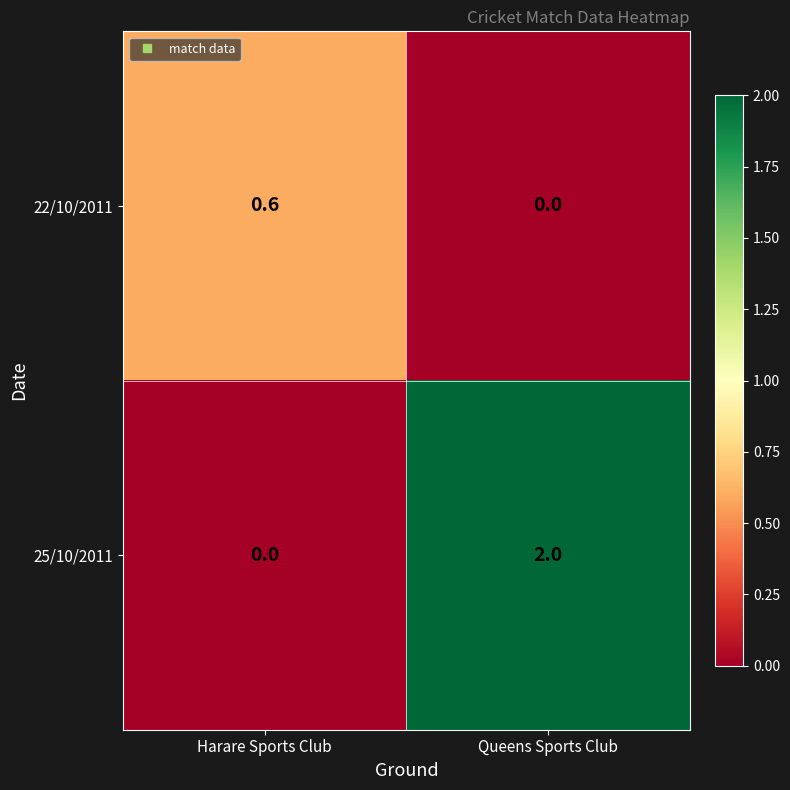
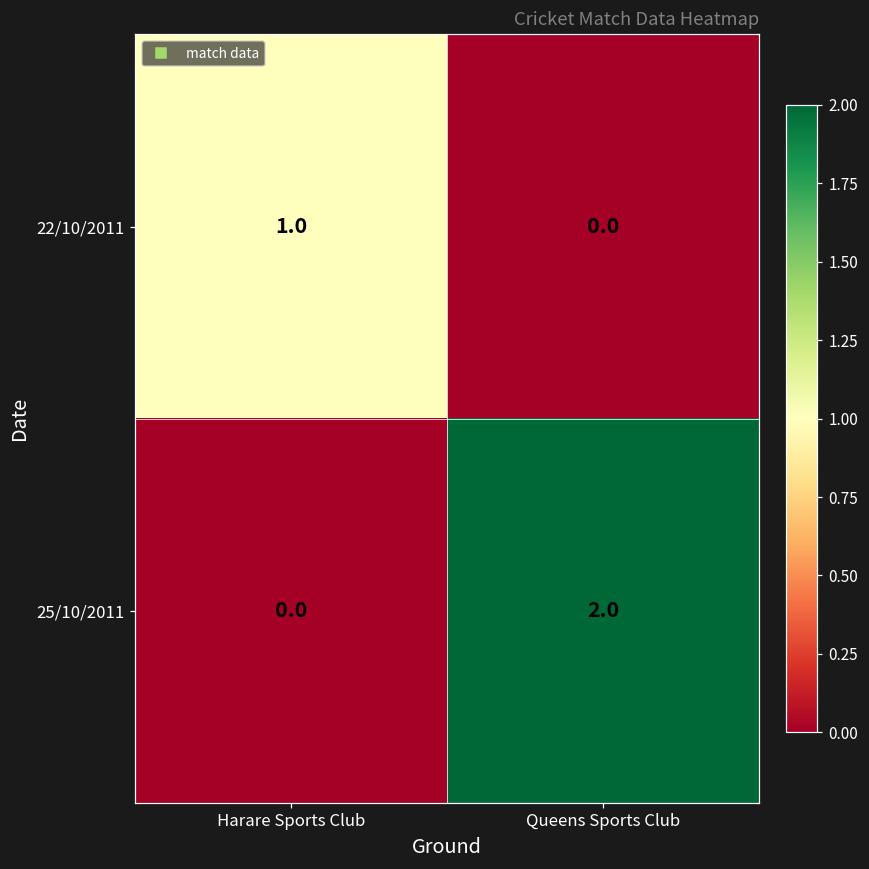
22/10/2011, Harare Sports Club: 0.6 -> 1.0
